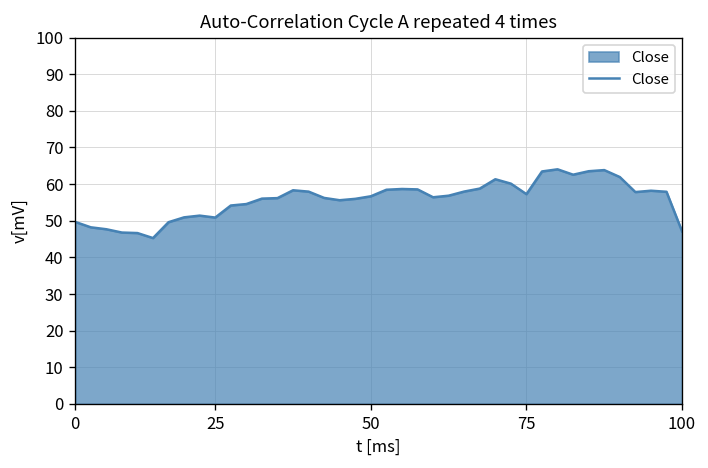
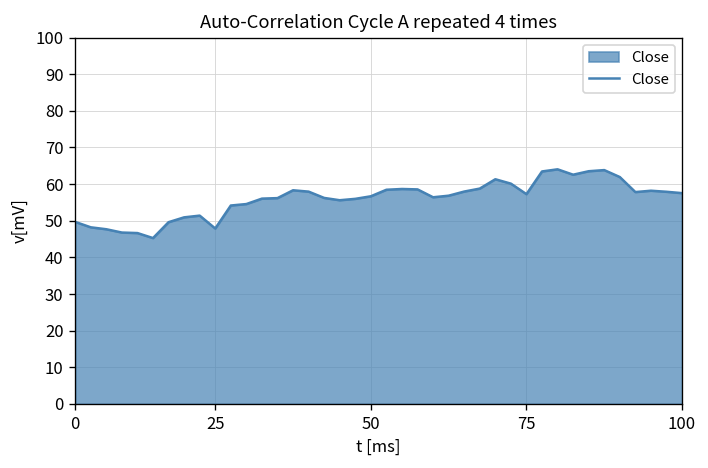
25: 51 -> 48
100: 47 -> 58
